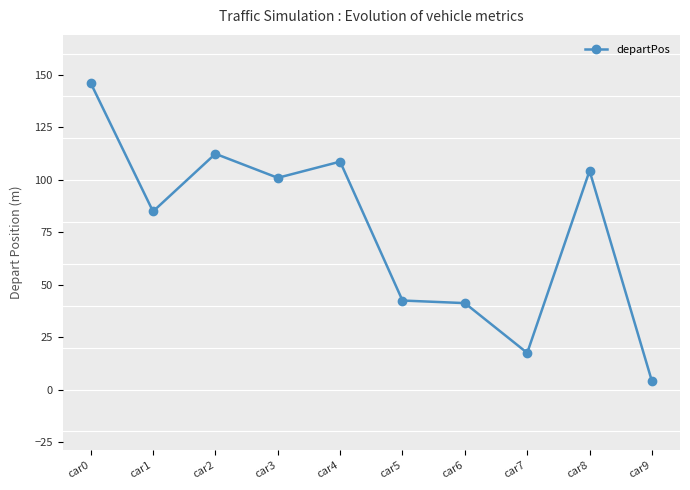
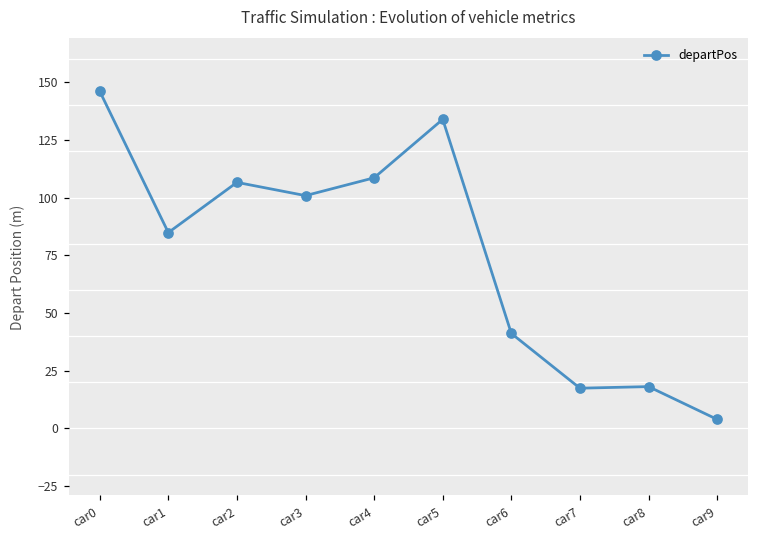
car2: 112 -> 107
car5: 42 -> 134
car8: 104 -> 18
